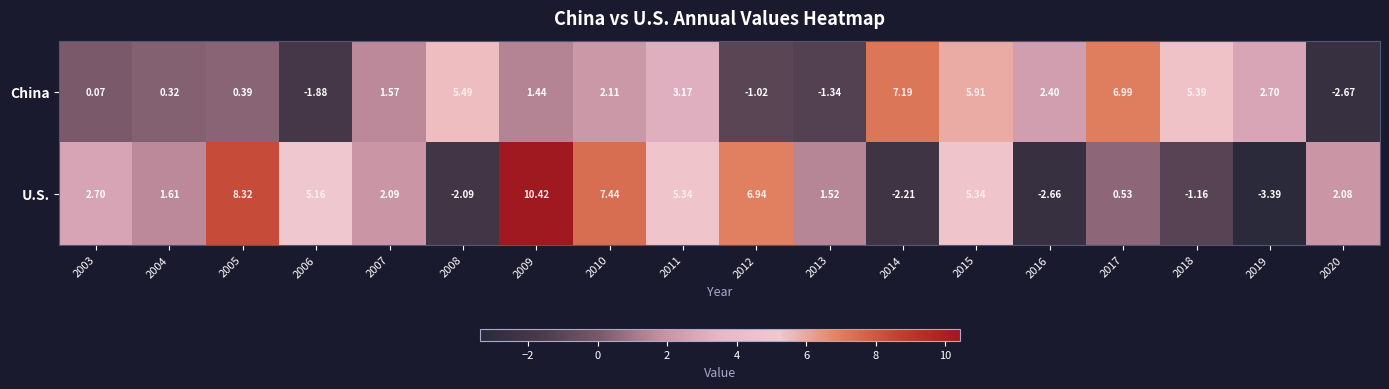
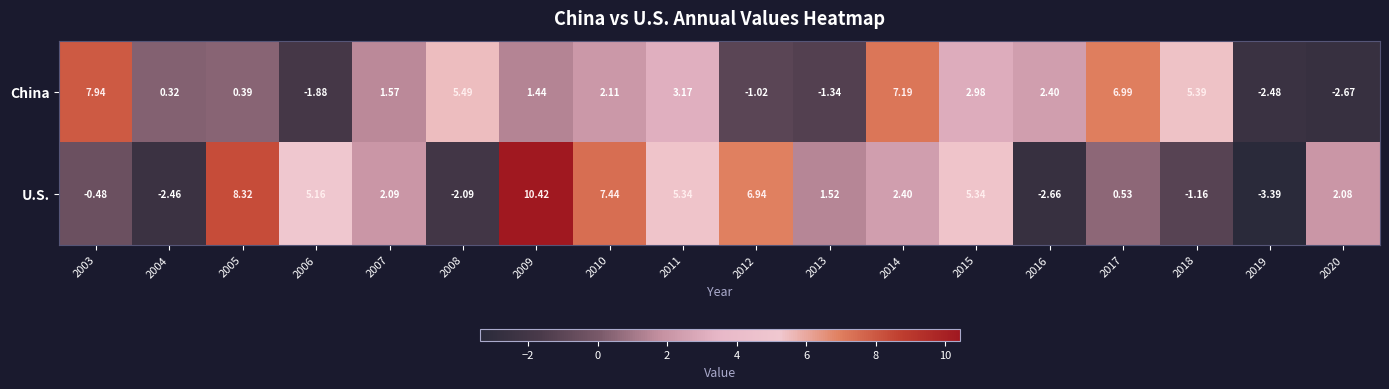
China, 2003: 0.07 -> 7.94
China, 2015: 5.91 -> 2.98
China, 2019: 2.70 -> -2.48
U.S., 2003: 2.70 -> -0.48
U.S., 2004: 1.61 -> -2.46
U.S., 2014: -2.21 -> 2.40
